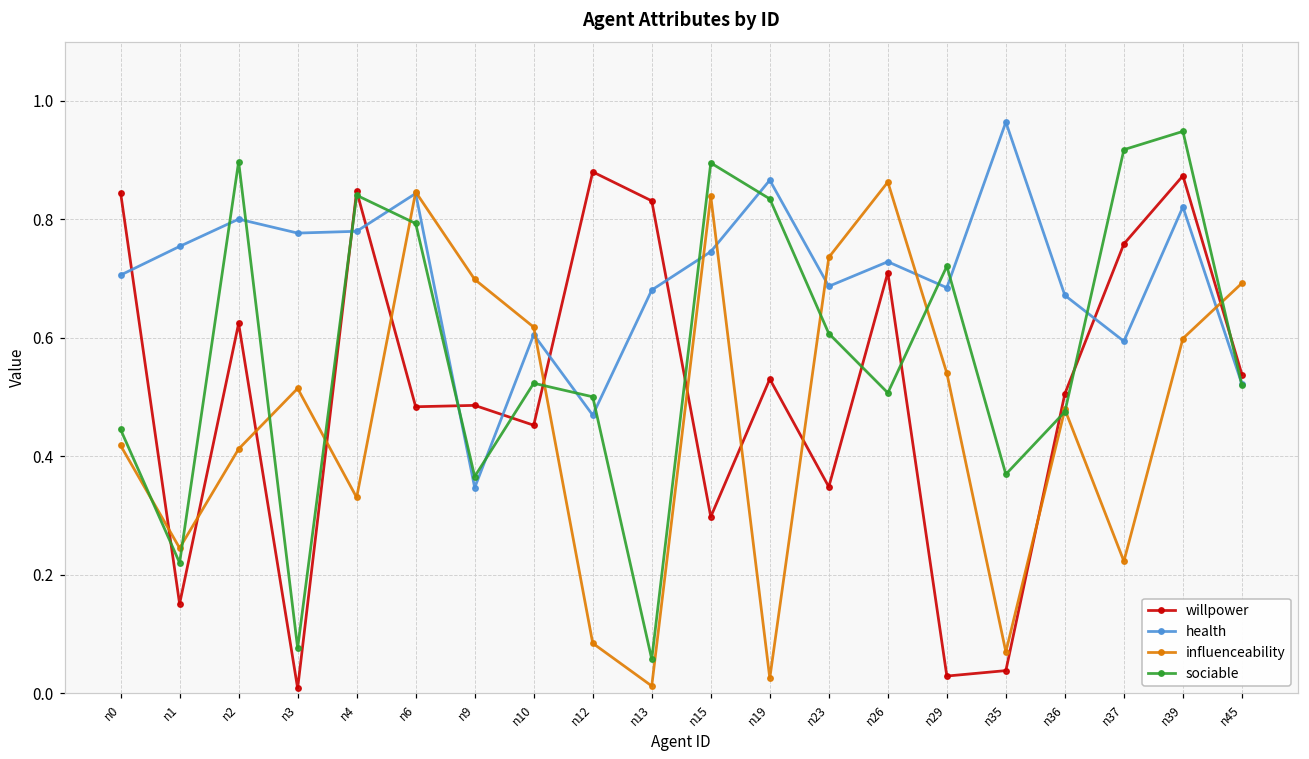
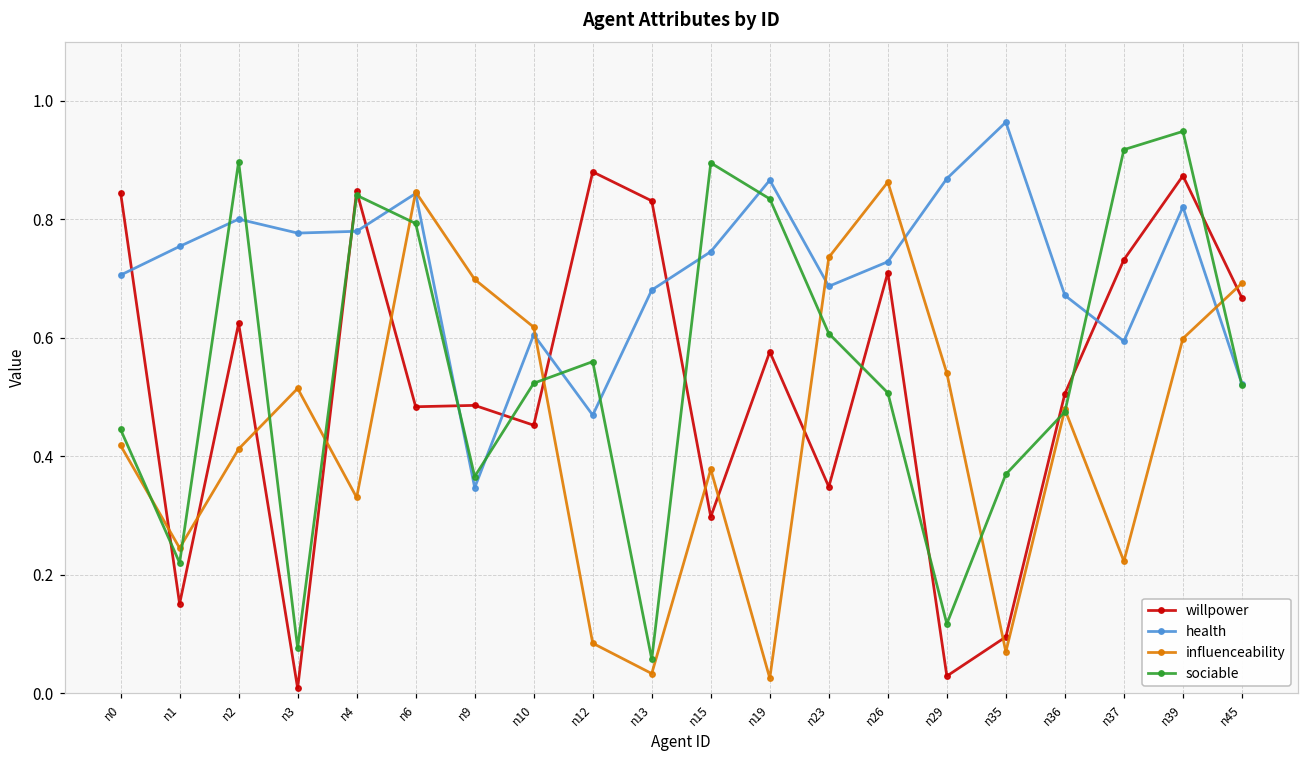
sociable, n12: 0.50 -> 0.56
influenceability, n13: 0.01 -> 0.03
influenceability, n15: 0.84 -> 0.38
willpower, n19: 0.53 -> 0.58
health, n29: 0.68 -> 0.87
sociable, n29: 0.72 -> 0.12
willpower, n35: 0.04 -> 0.09
willpower, n37: 0.76 -> 0.73
willpower, n45: 0.54 -> 0.67
